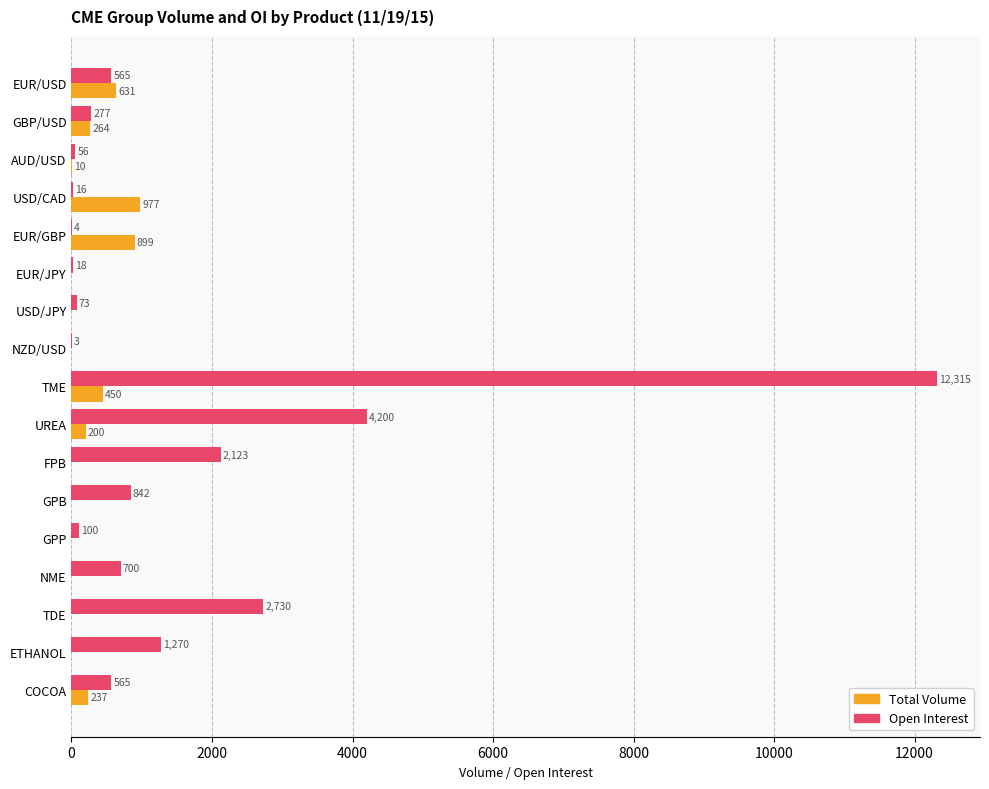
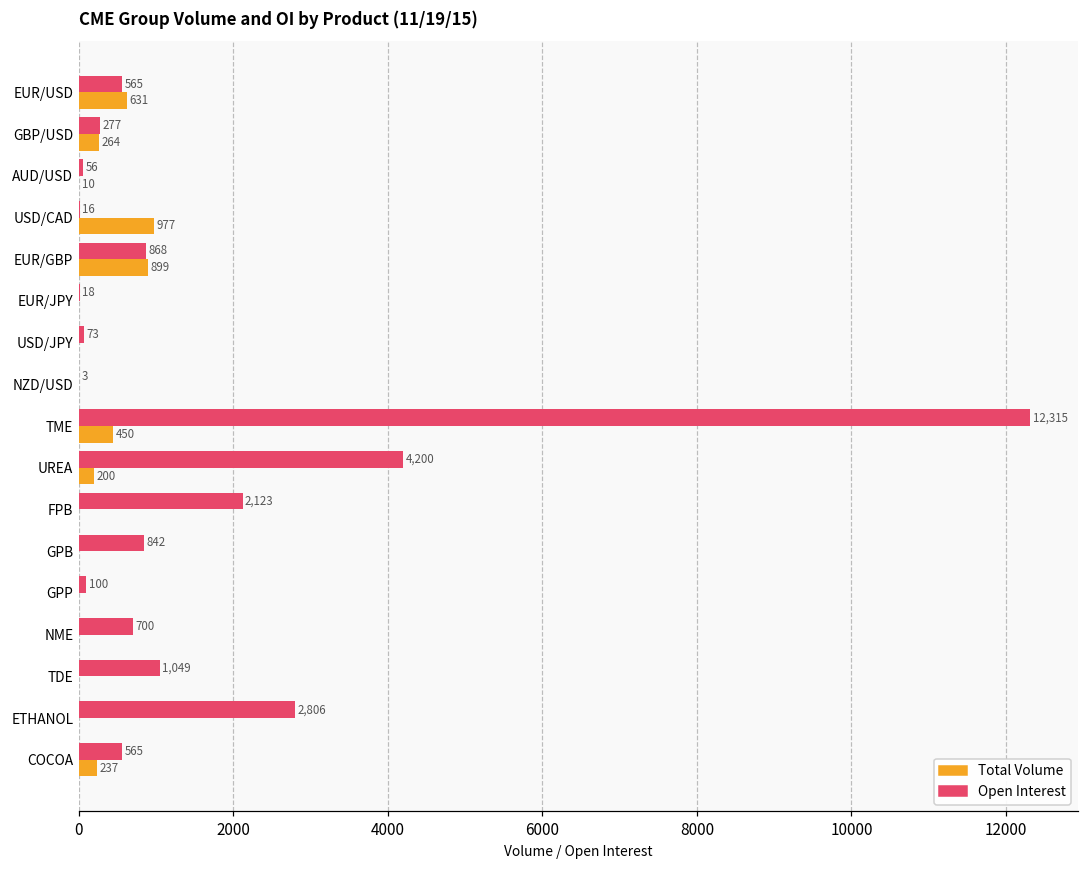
Open Interest, EUR/GBP: 4 -> 868
Open Interest, TDE: 2,730 -> 1,049
Open Interest, ETHANOL: 1,270 -> 2,806
